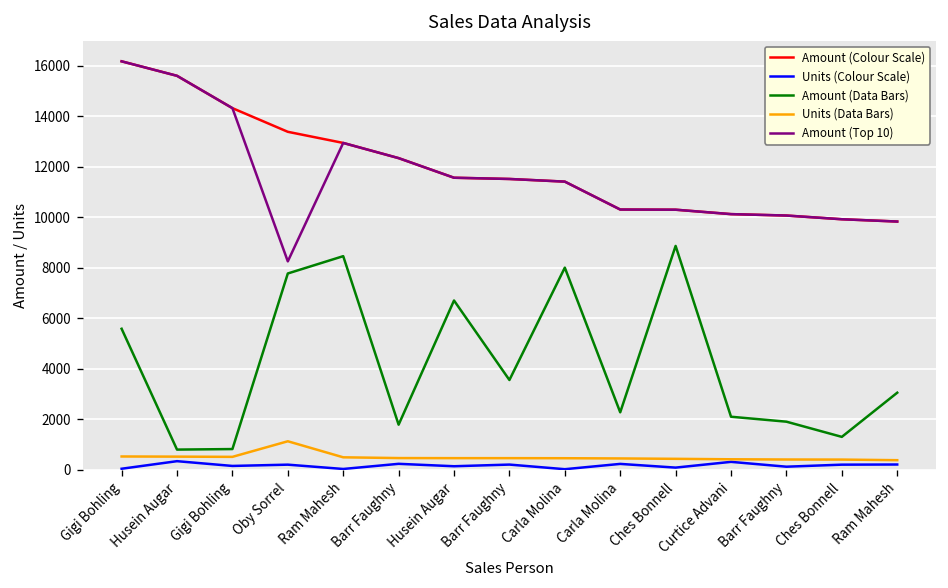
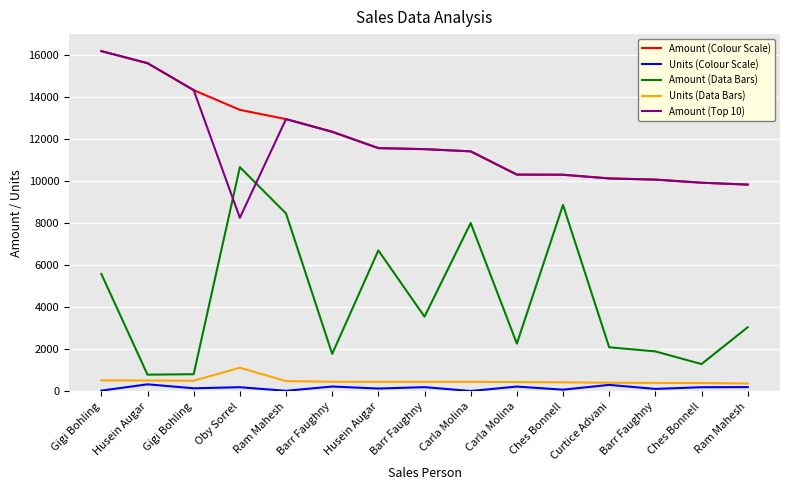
Amount (Data Bars), Oby Sorrel: 7800 -> 10700
